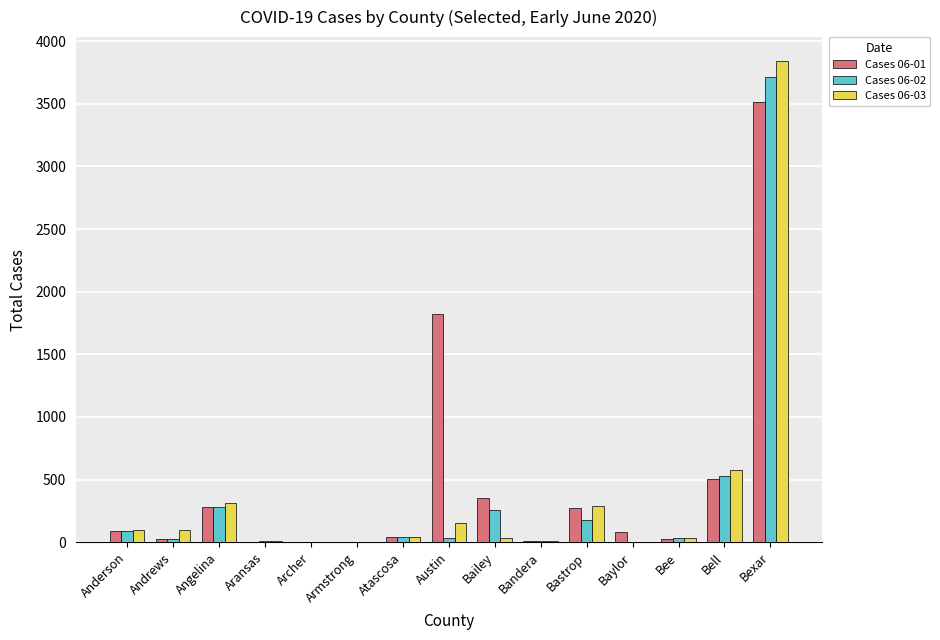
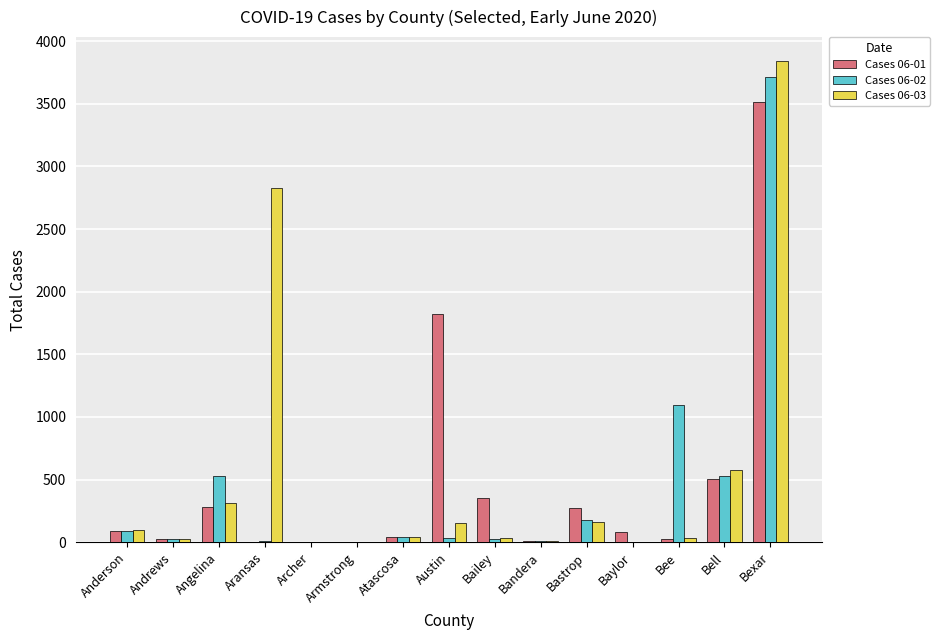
Cases 06-03, Andrews: 100 -> 30
Cases 06-02, Angelina: 280 -> 530
Cases 06-03, Aransas: 10 -> 2830
Cases 06-02, Bailey: 260 -> 30
Cases 06-03, Bastrop: 290 -> 170
Cases 06-02, Bee: 30 -> 1090
